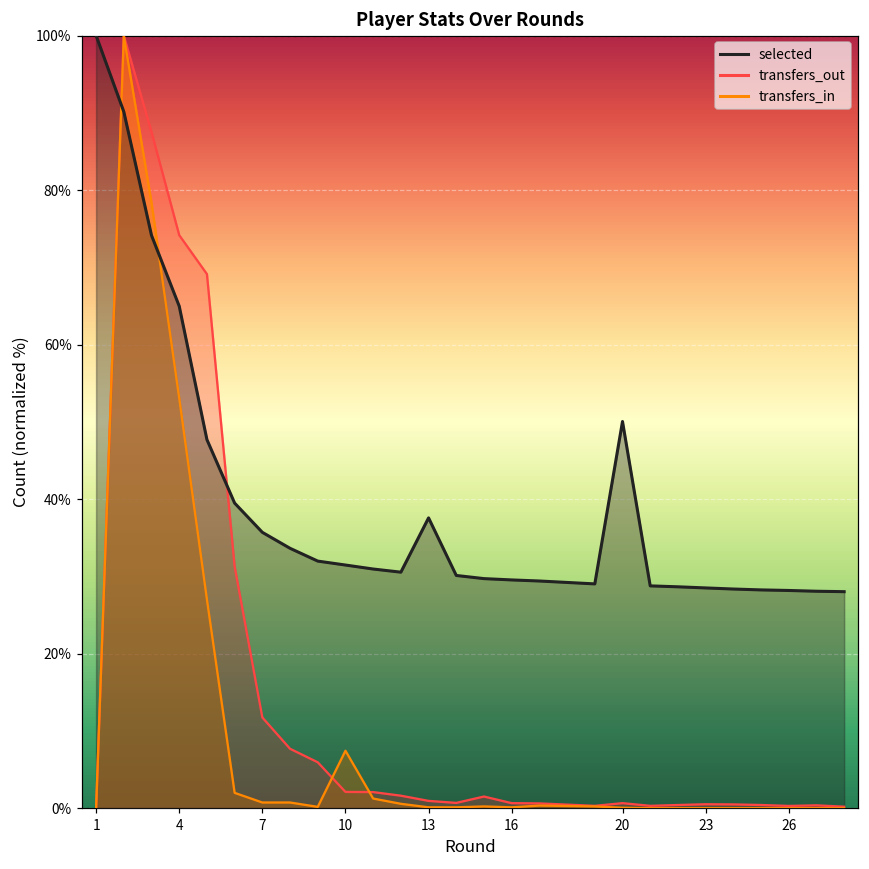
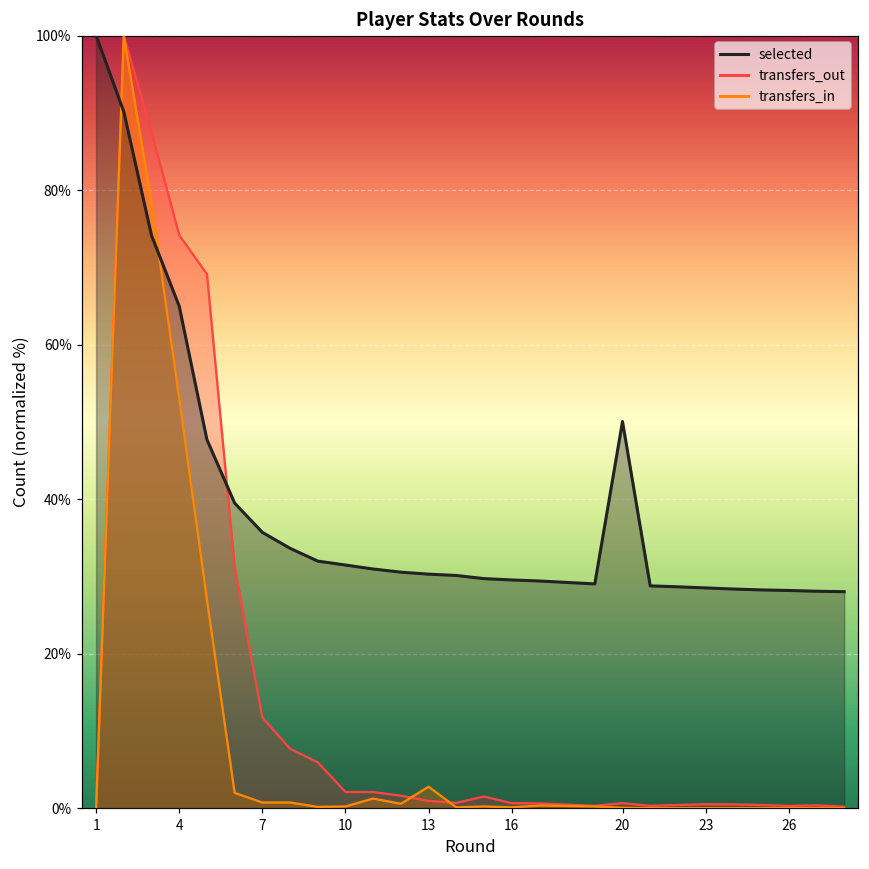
transfers_in, 10: 7% -> 0%
selected, 13: 38% -> 30%
transfers_in, 13: 0% -> 3%
